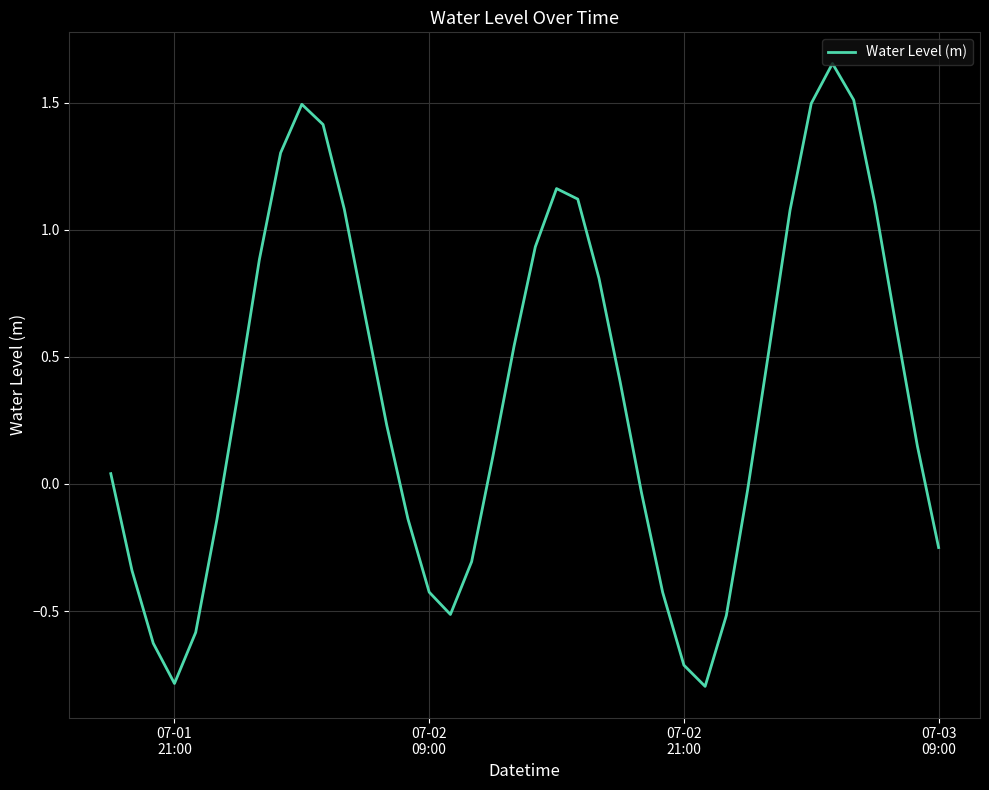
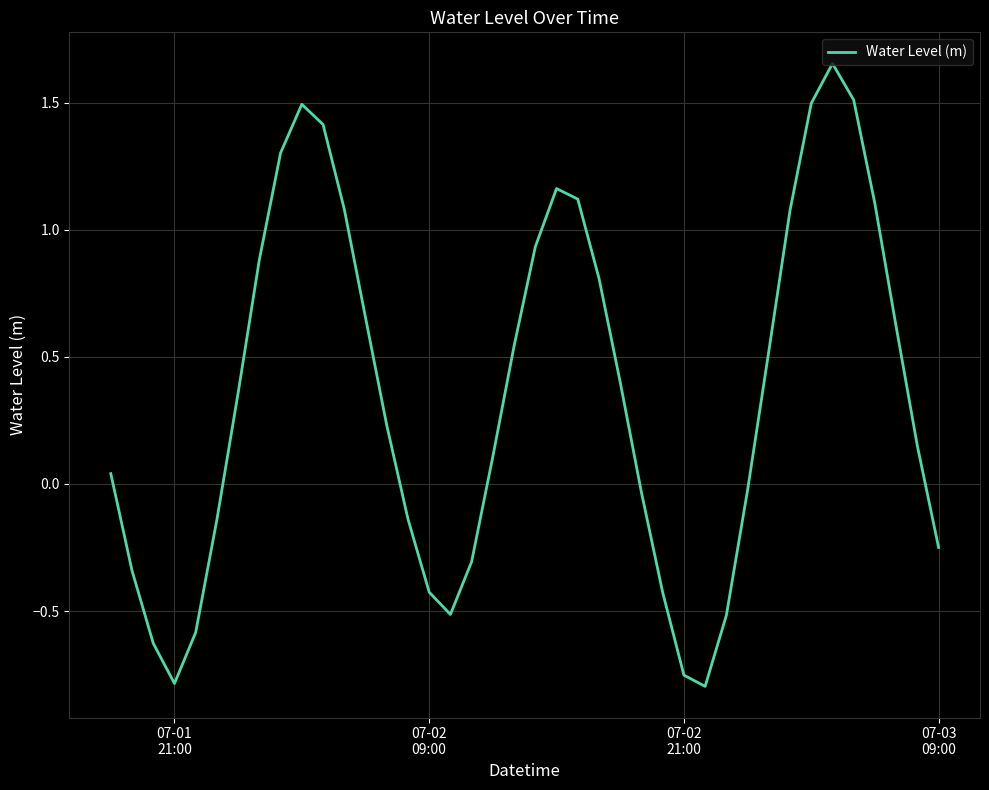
07-02 21:00: -0.71 -> -0.75
